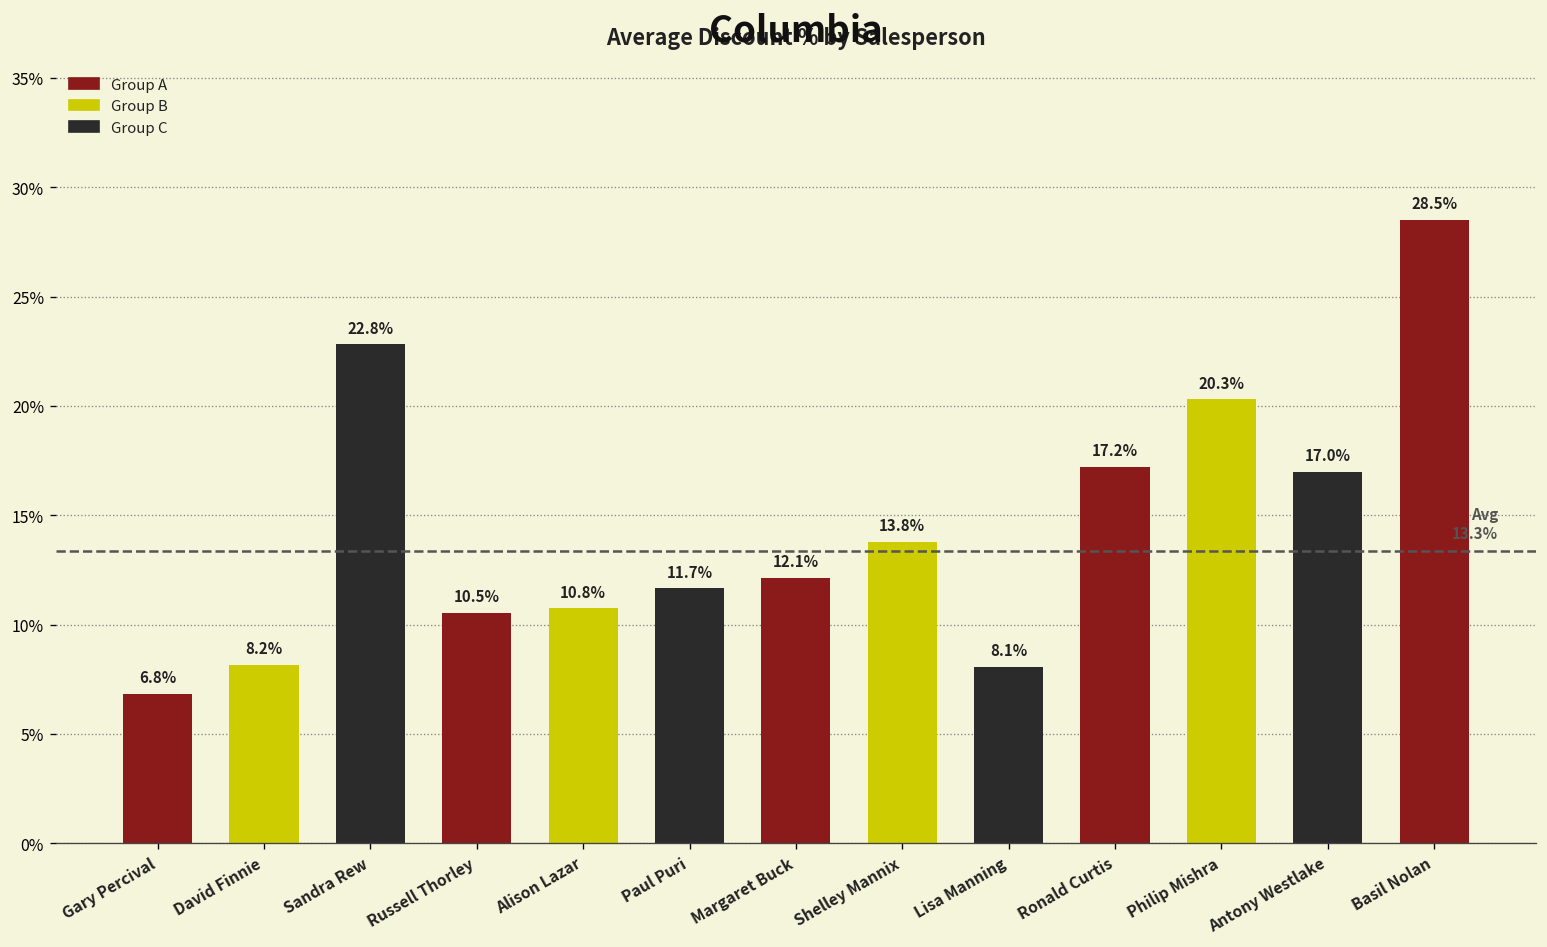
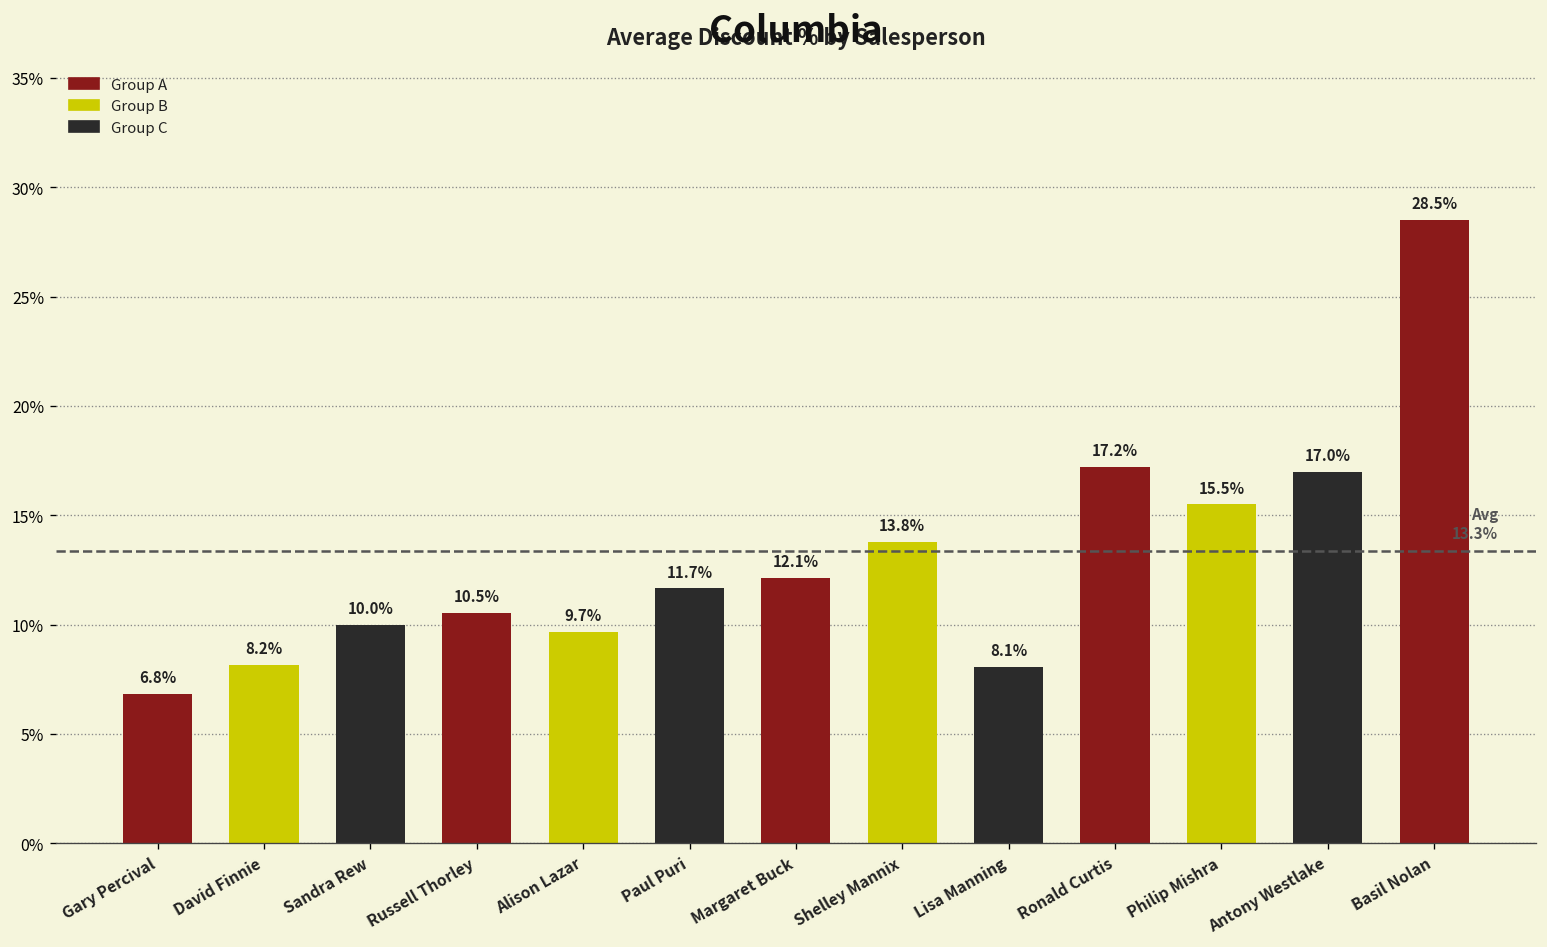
Sandra Rew: 22.8% -> 10.0%
Alison Lazar: 10.8% -> 9.7%
Philip Mishra: 20.3% -> 15.5%
